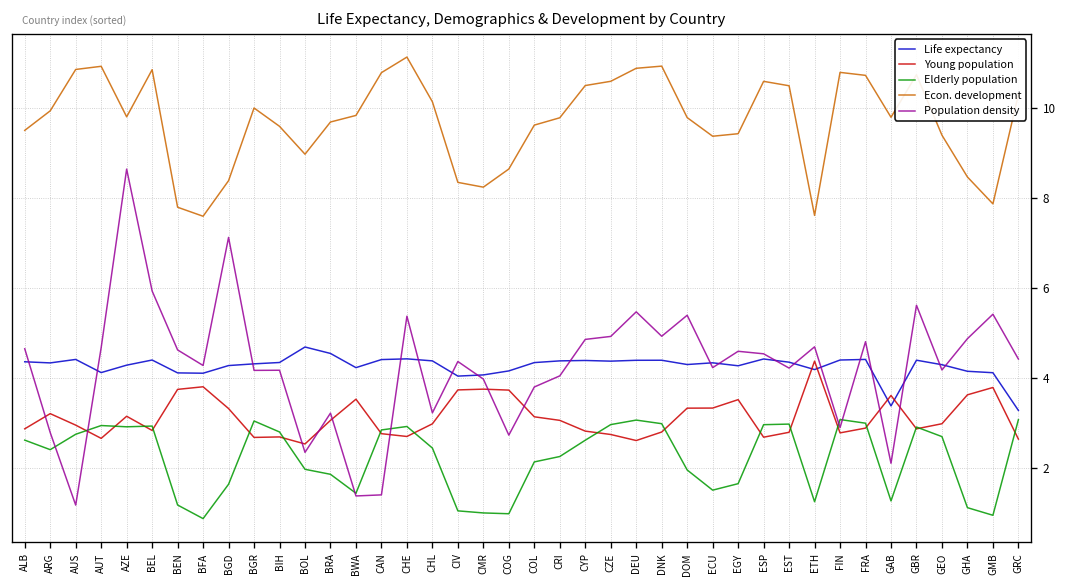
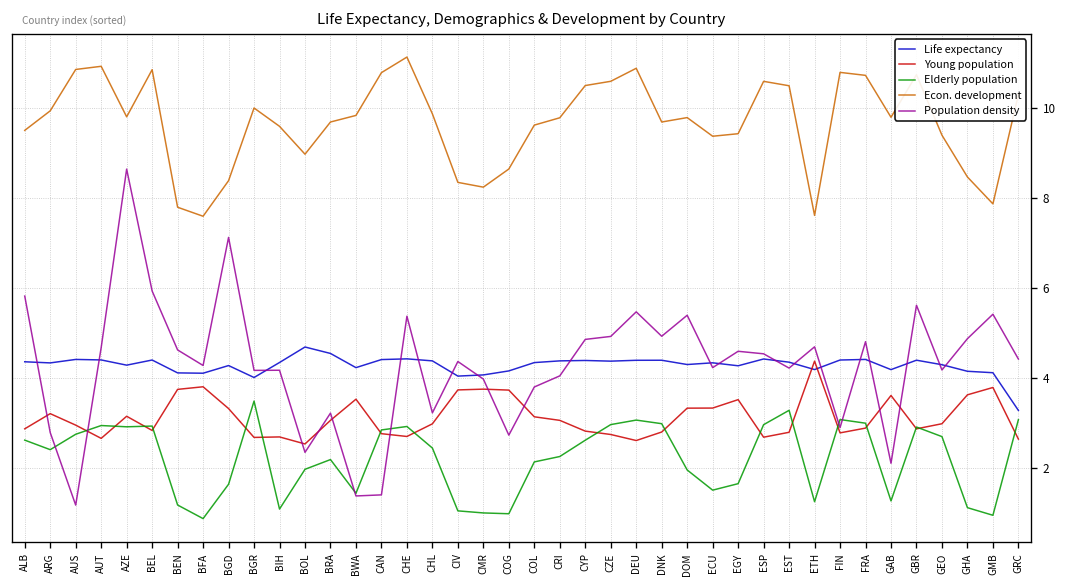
Population density, ALB: 4.7 -> 5.8
Life expectancy, AUT: 4.1 -> 4.4
Life expectancy, BGR: 4.3 -> 4.0
Elderly population, BGR: 3.0 -> 3.5
Elderly population, BIH: 2.8 -> 1.1
Elderly population, BRA: 1.9 -> 2.2
Econ. development, CHL: 10.1 -> 9.9
Econ. development, DNK: 10.9 -> 9.7
Elderly population, EST: 3.0 -> 3.3
Life expectancy, GAB: 3.4 -> 4.2
